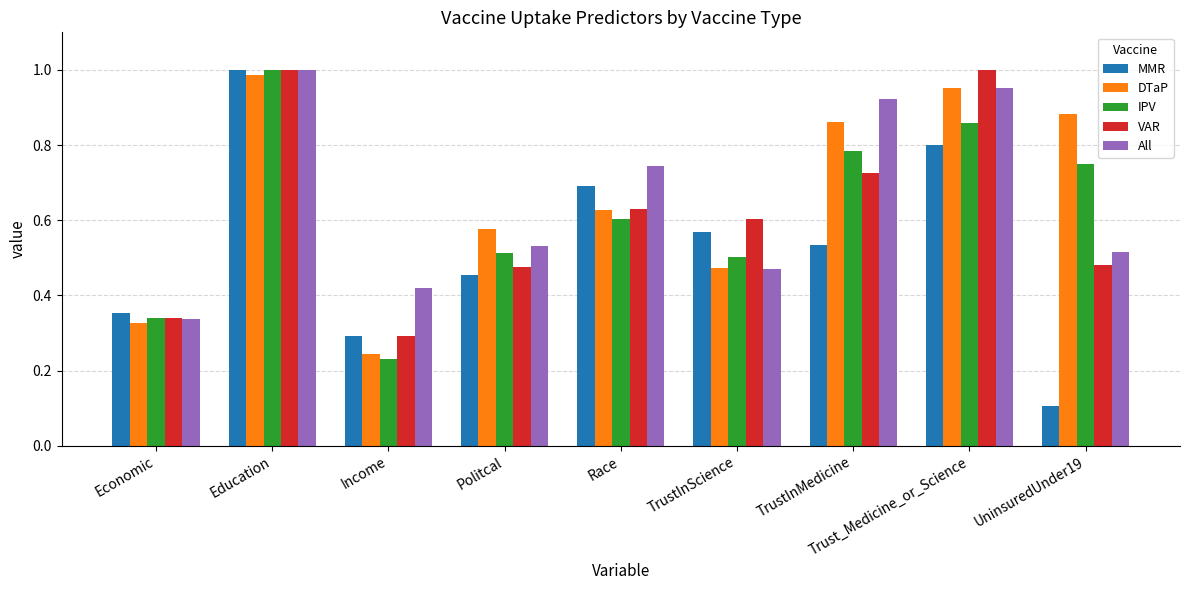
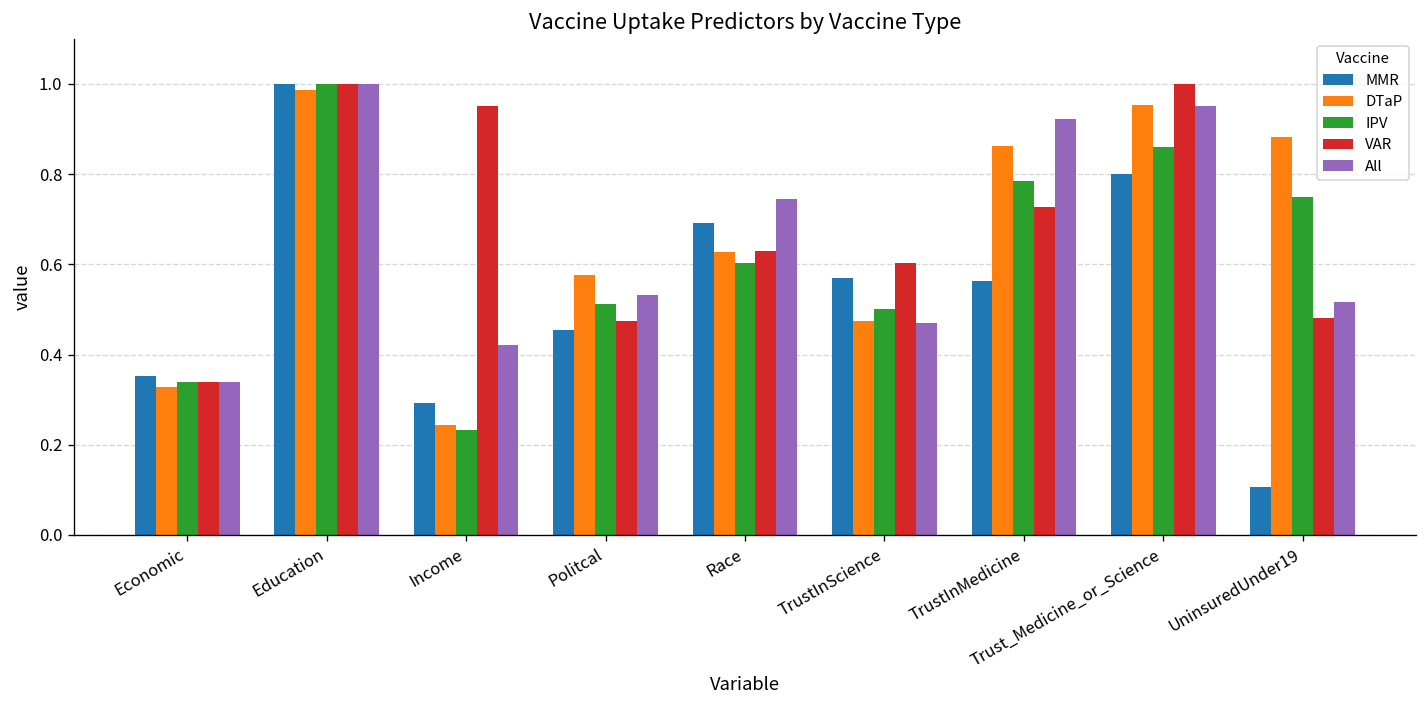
VAR, Income: 0.29 -> 0.95
MMR, TrustInMedicine: 0.54 -> 0.56
